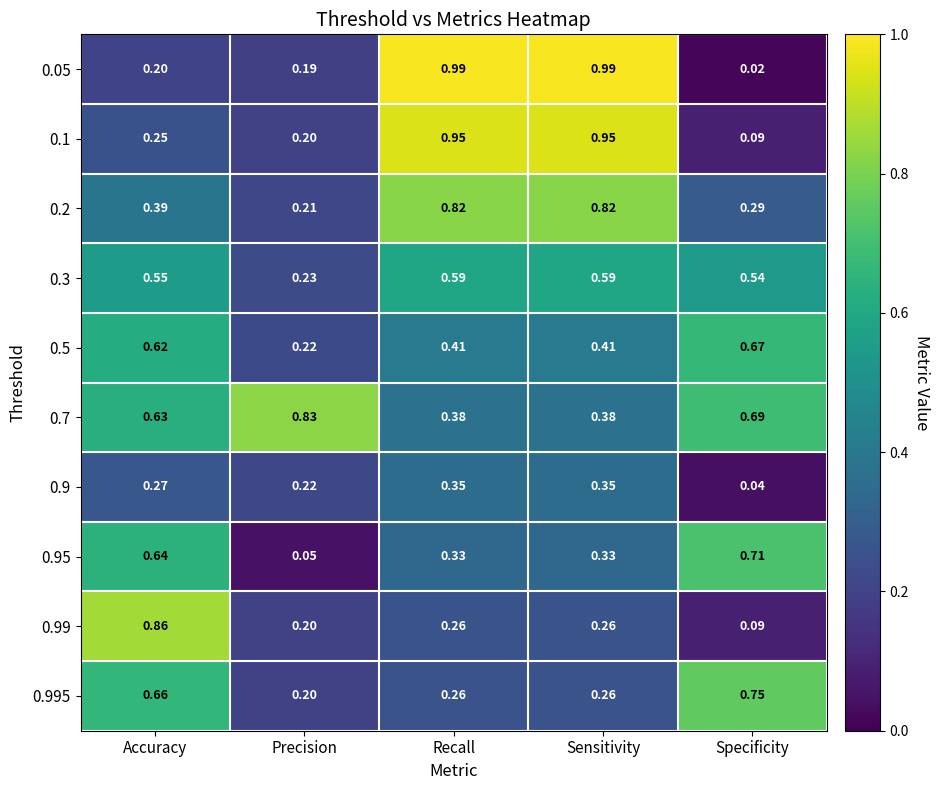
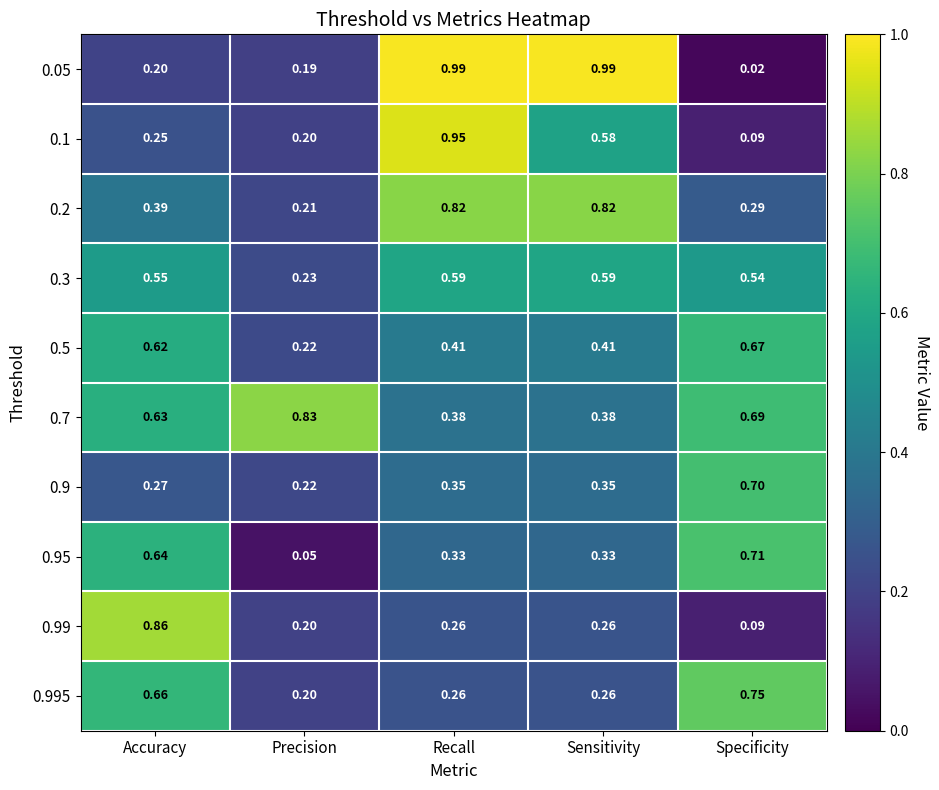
0.1, Sensitivity: 0.95 -> 0.58
0.9, Specificity: 0.04 -> 0.70
